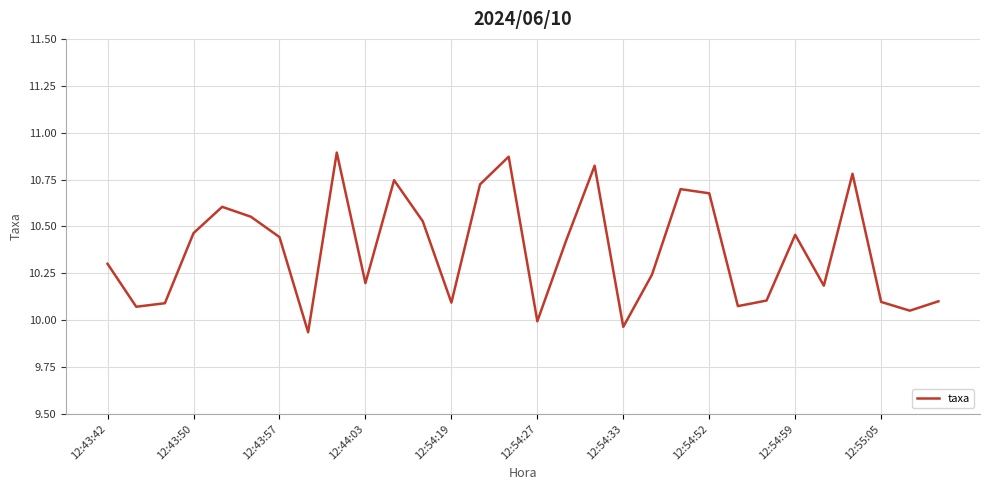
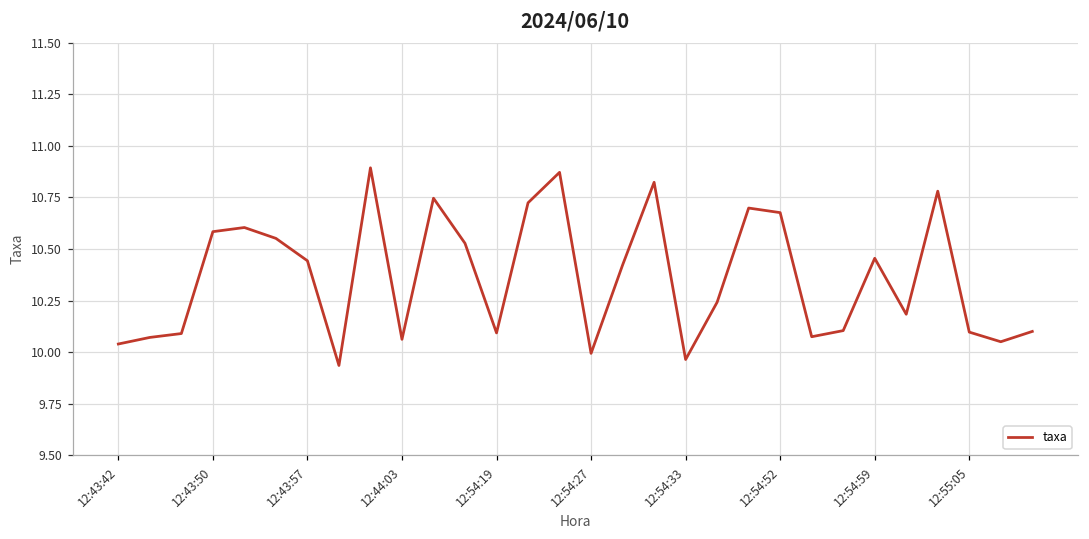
12:43:42: 10.30 -> 10.04
12:43:50: 10.46 -> 10.58
12:44:03: 10.20 -> 10.06
